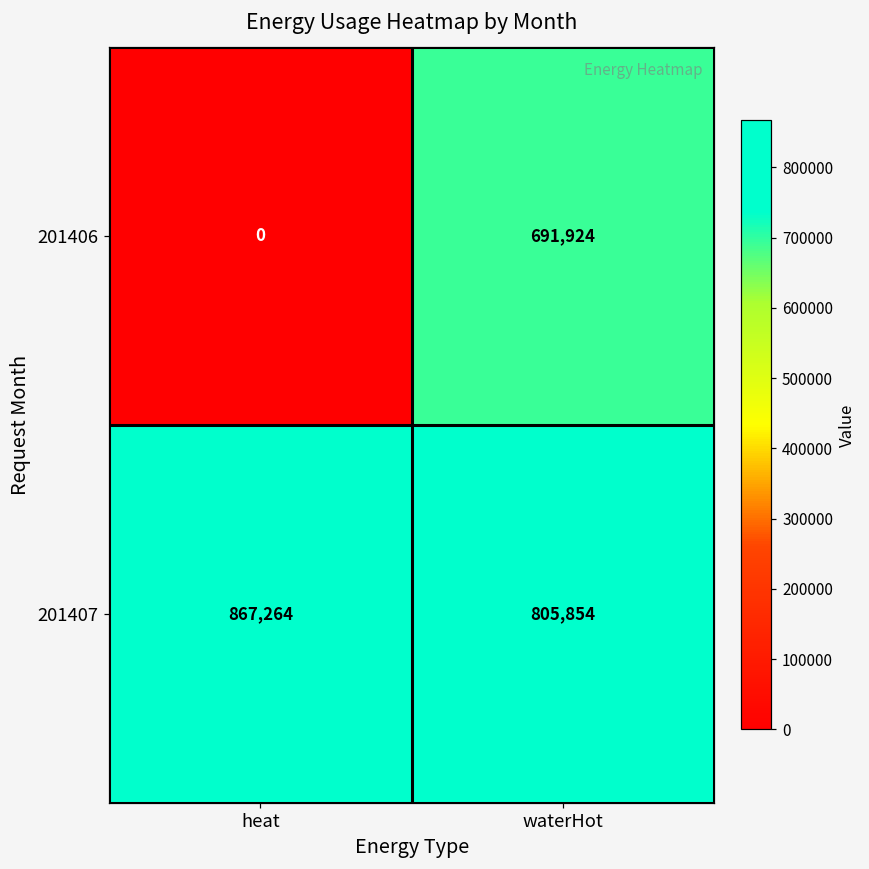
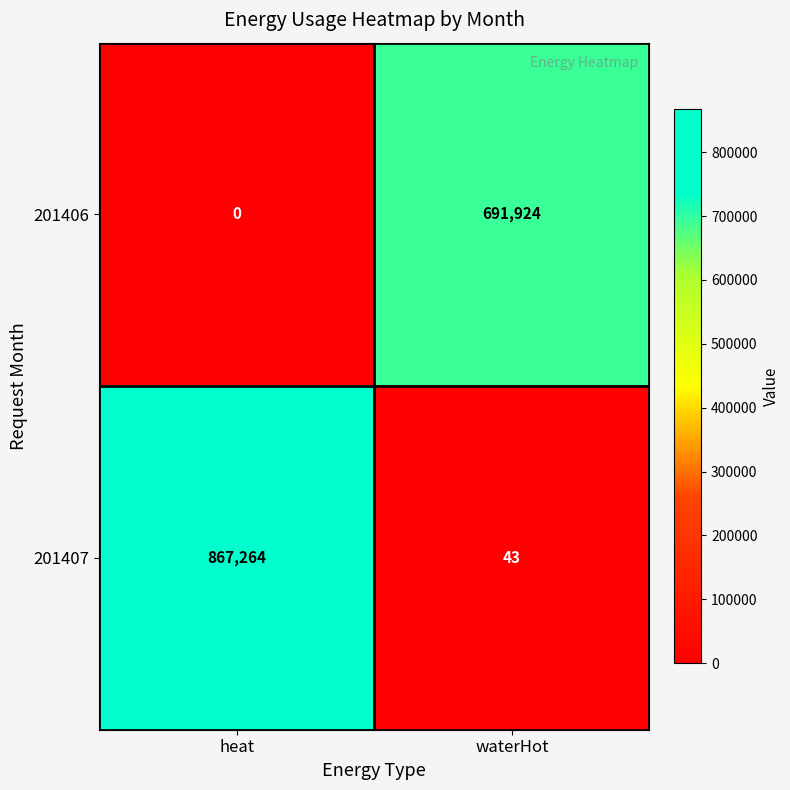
201407, waterHot: 805,854 -> 43
